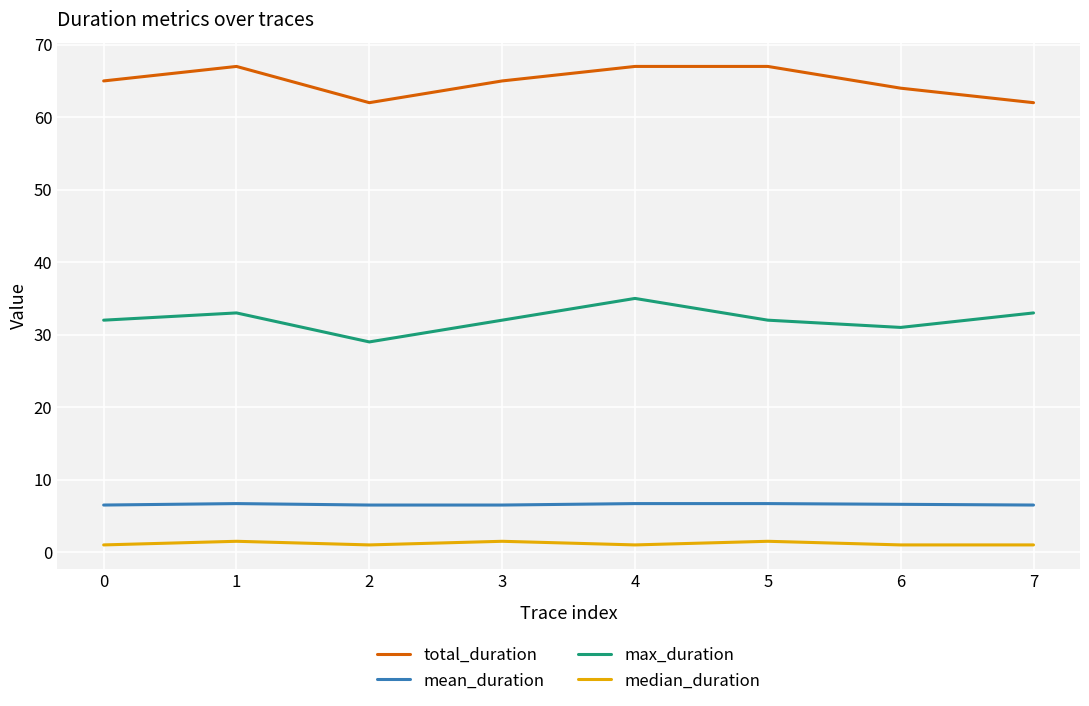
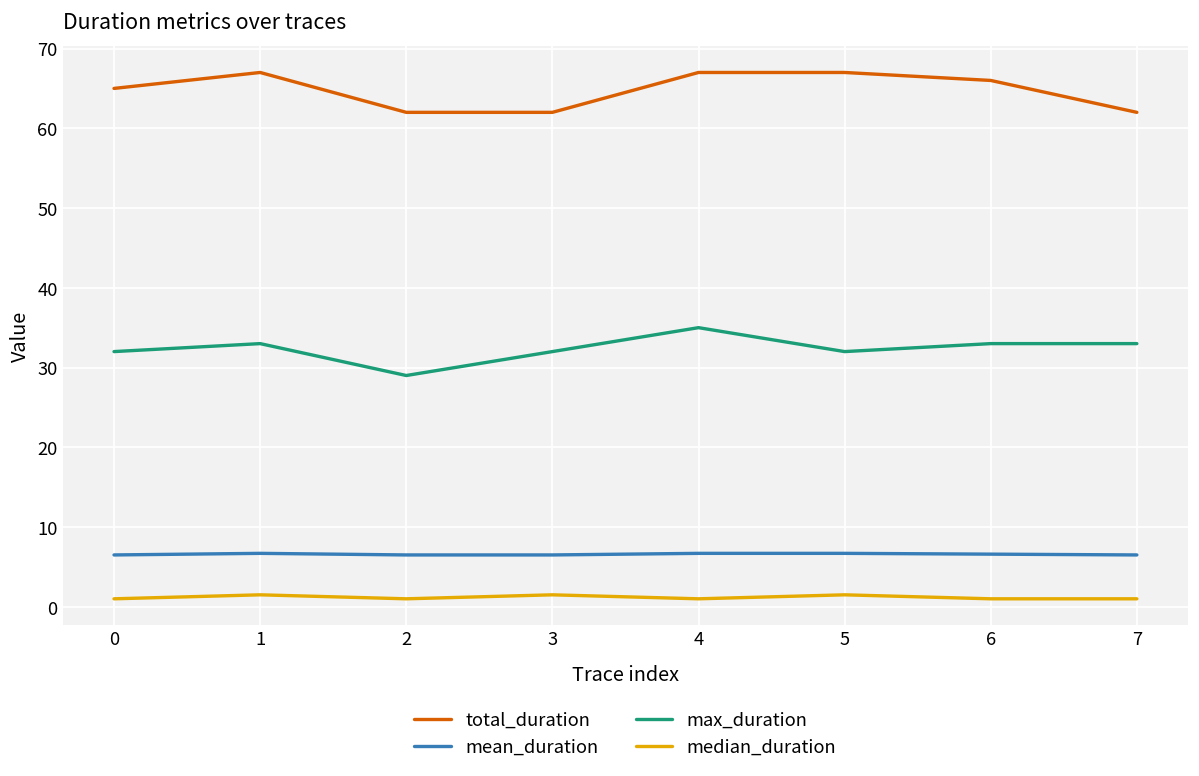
total_duration, 3: 65 -> 62
total_duration, 6: 64 -> 66
max_duration, 6: 31 -> 33
